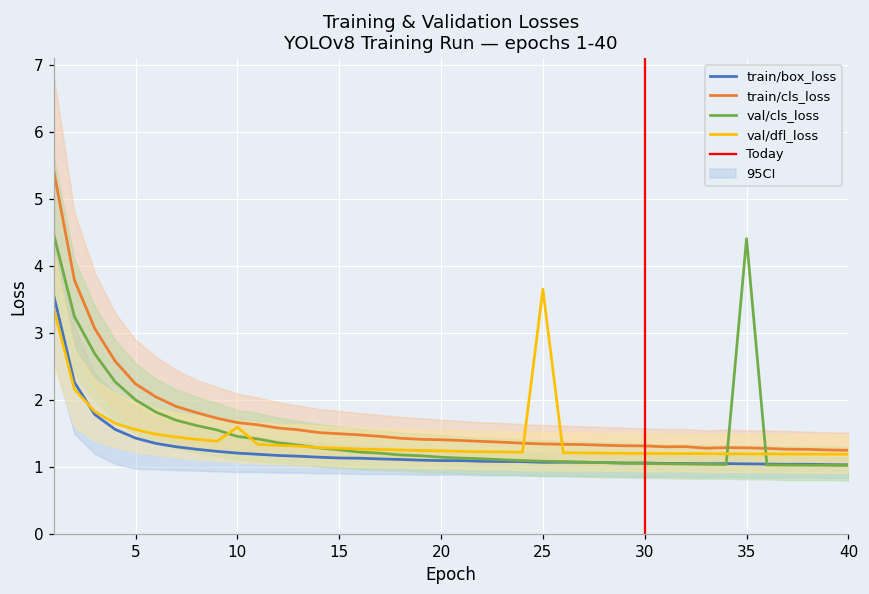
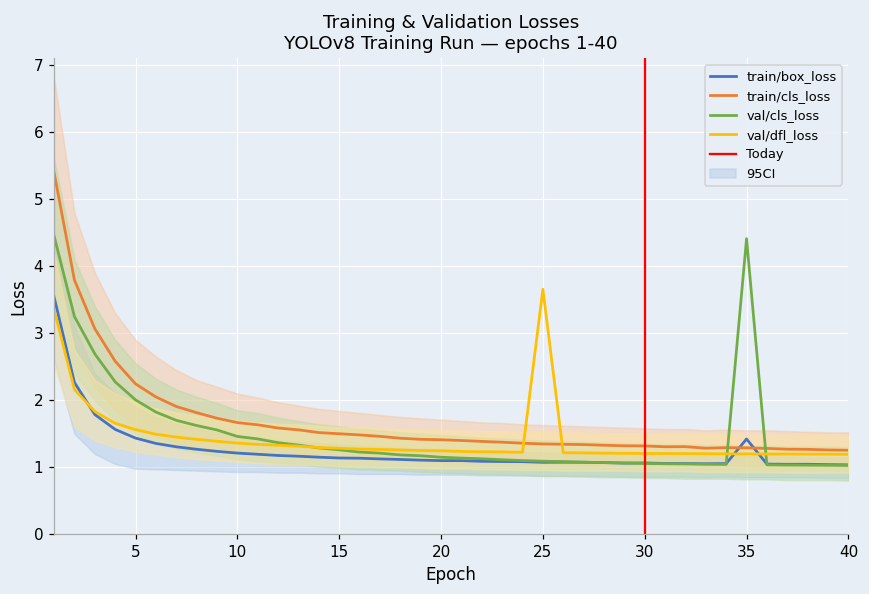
val/dfl_loss, 10: 1.6 -> 1.4
train/box_loss, 35: 1.1 -> 1.4
